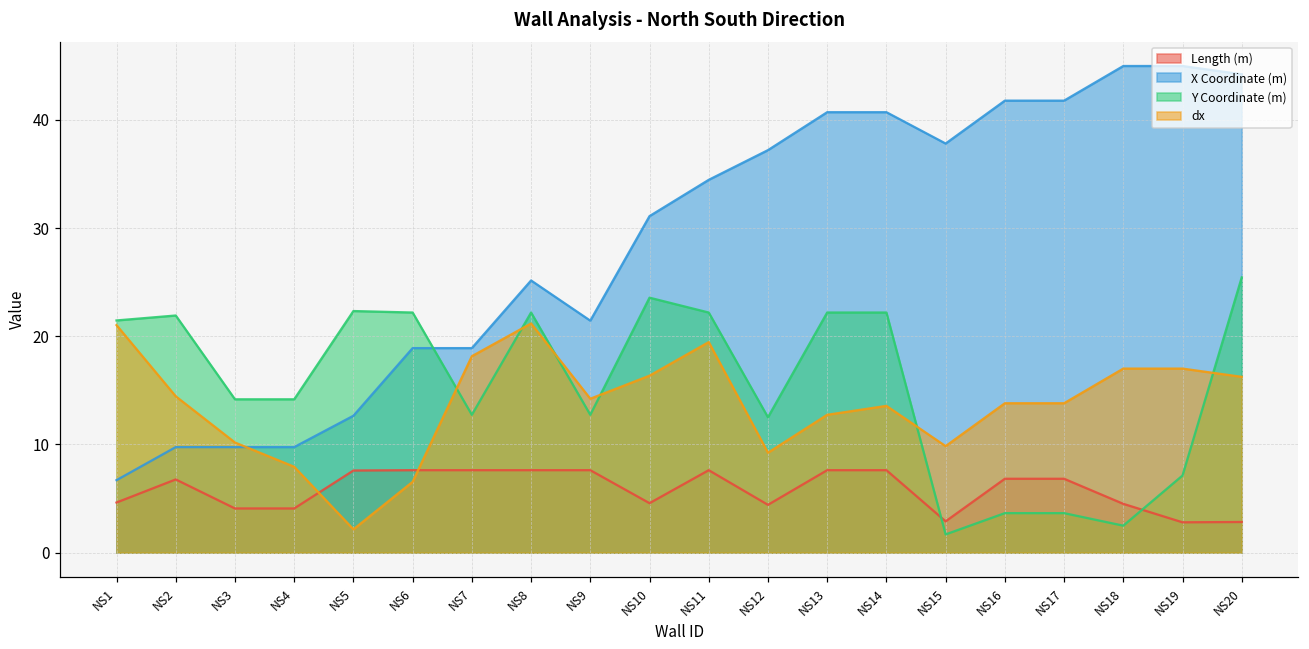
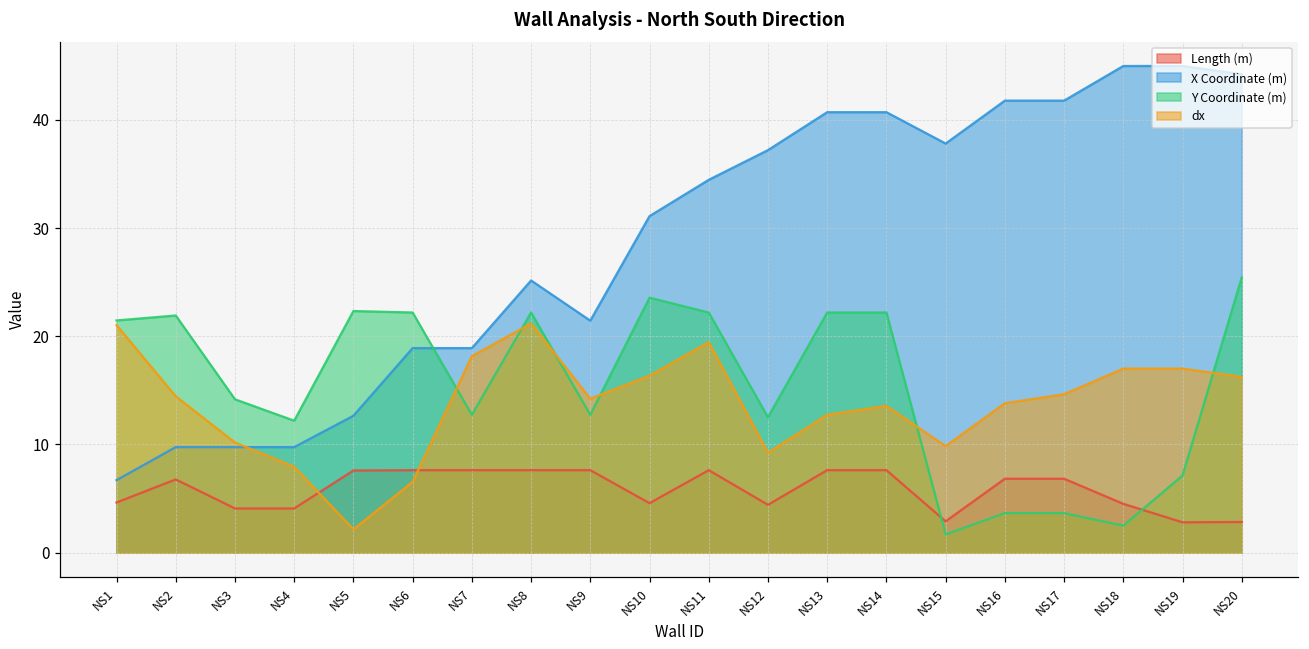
Y Coordinate (m), NS4: 14 -> 12
dx, NS17: 14 -> 15
